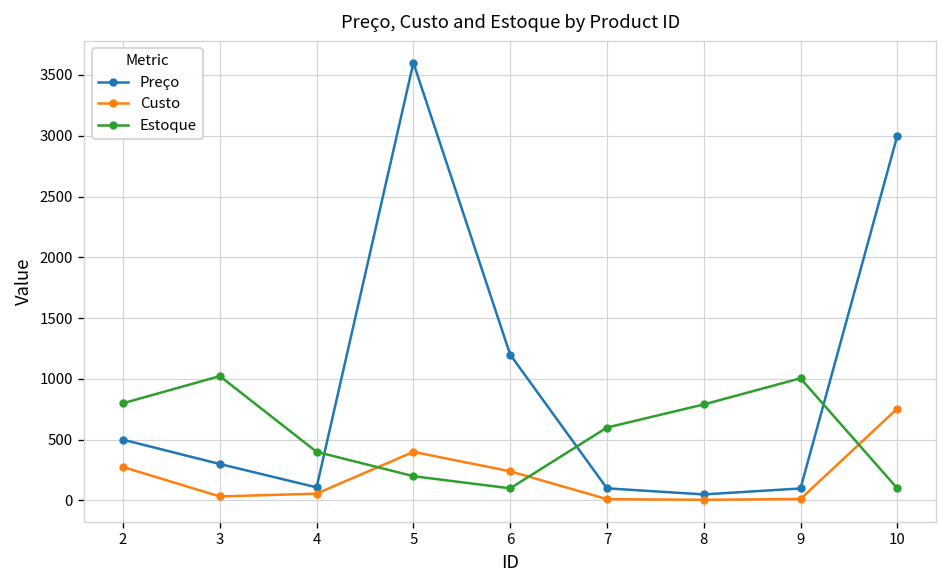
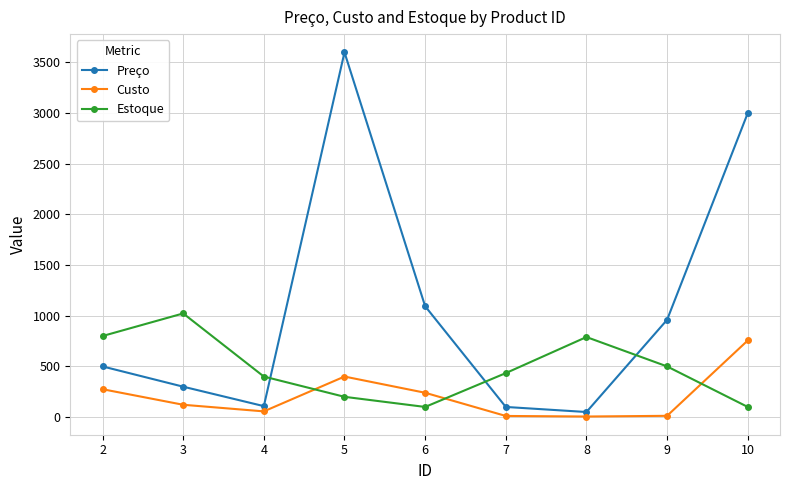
Custo, 3: 30 -> 120
Preço, 6: 1200 -> 1090
Estoque, 7: 600 -> 430
Preço, 9: 100 -> 960
Estoque, 9: 1010 -> 500
